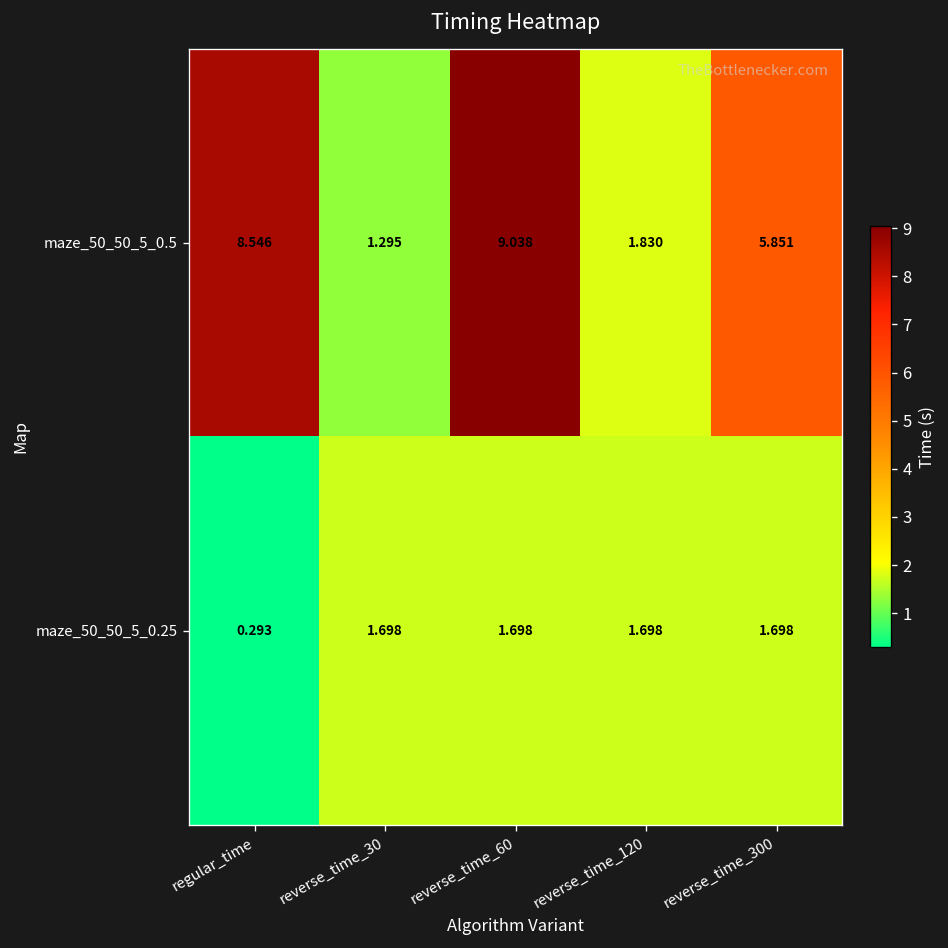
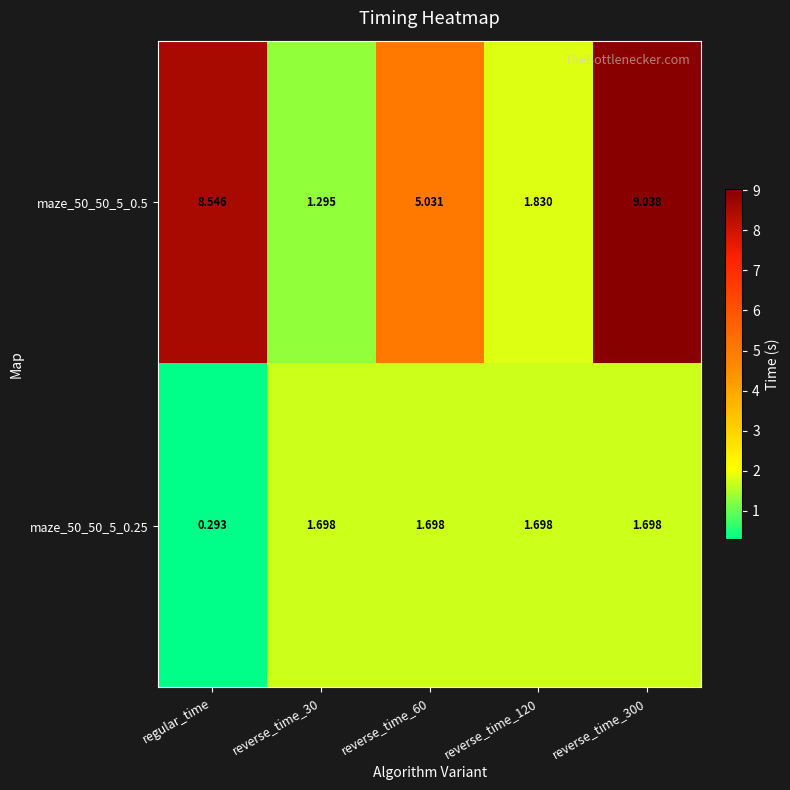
maze_50_50_5_0.5, reverse_time_60: 9.038 -> 5.031
maze_50_50_5_0.5, reverse_time_300: 5.851 -> 9.038
